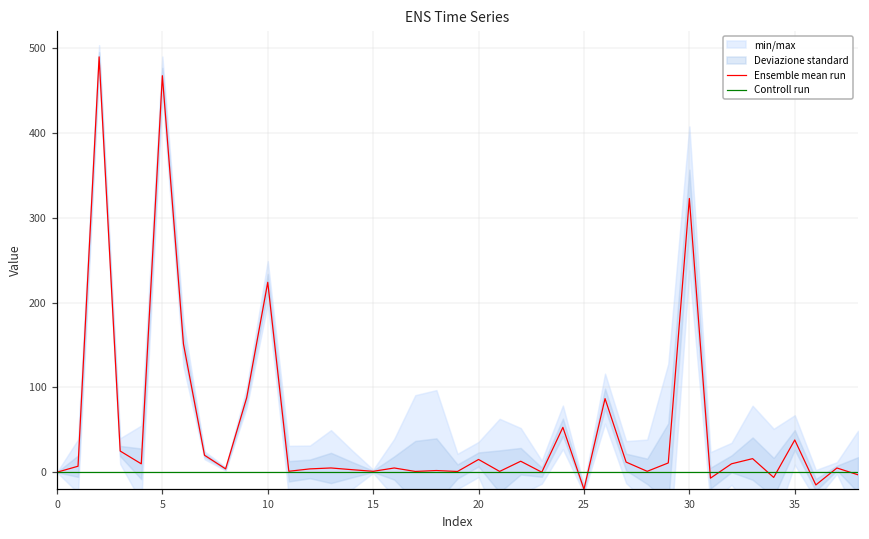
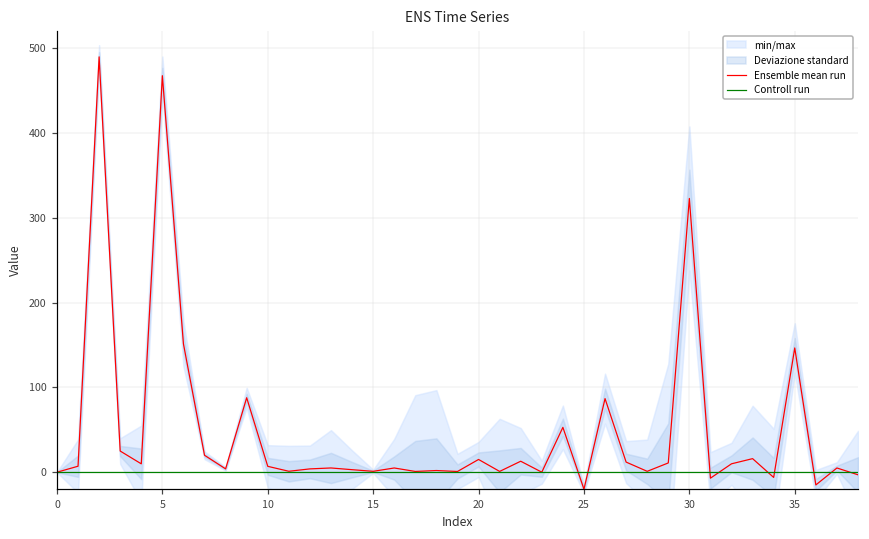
Ensemble mean run, 10: 220 -> 10
Ensemble mean run, 35: 40 -> 150
